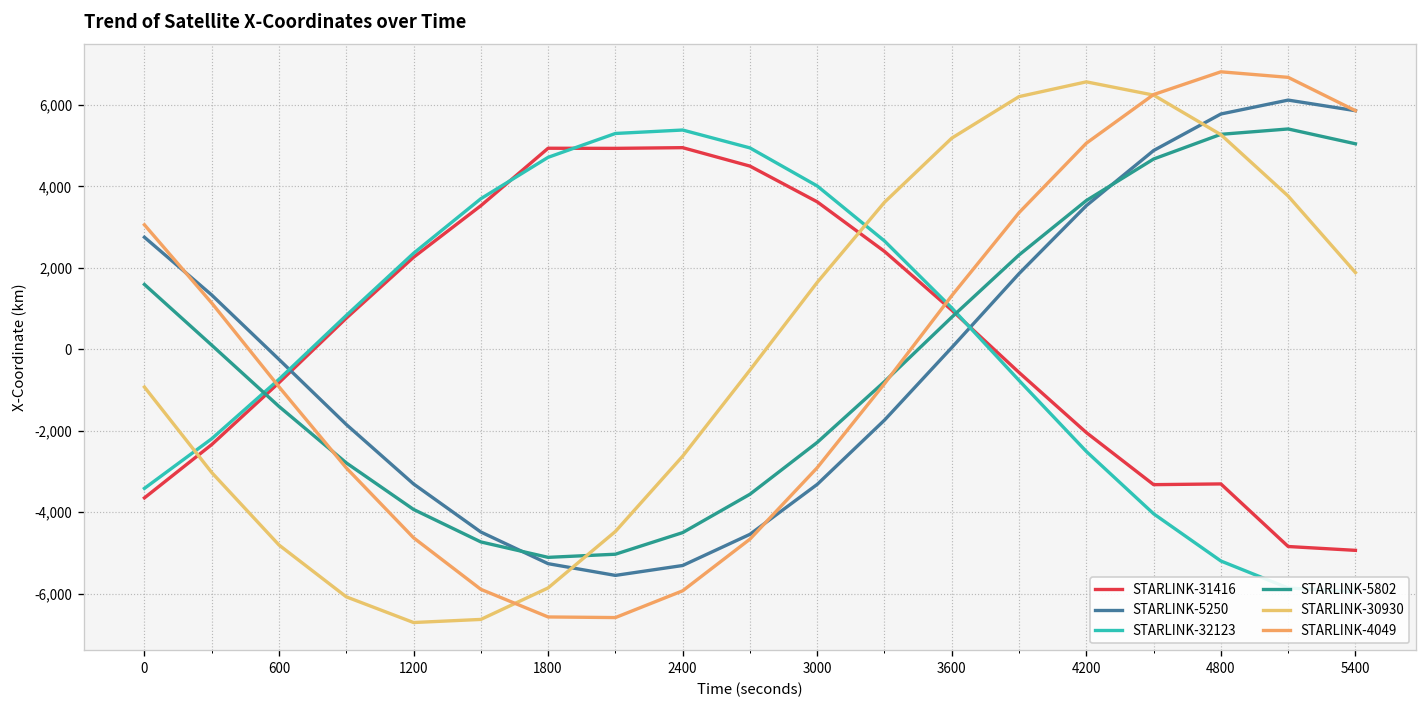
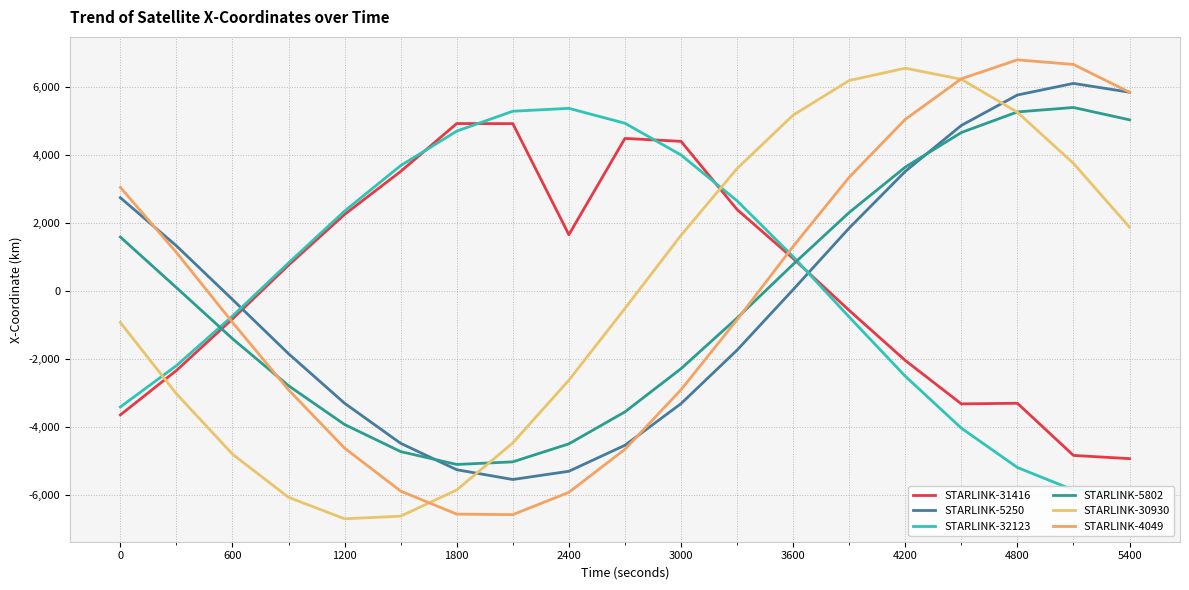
STARLINK-31416, 2400: 4,900 -> 1,700
STARLINK-31416, 3000: 3,600 -> 4,400
